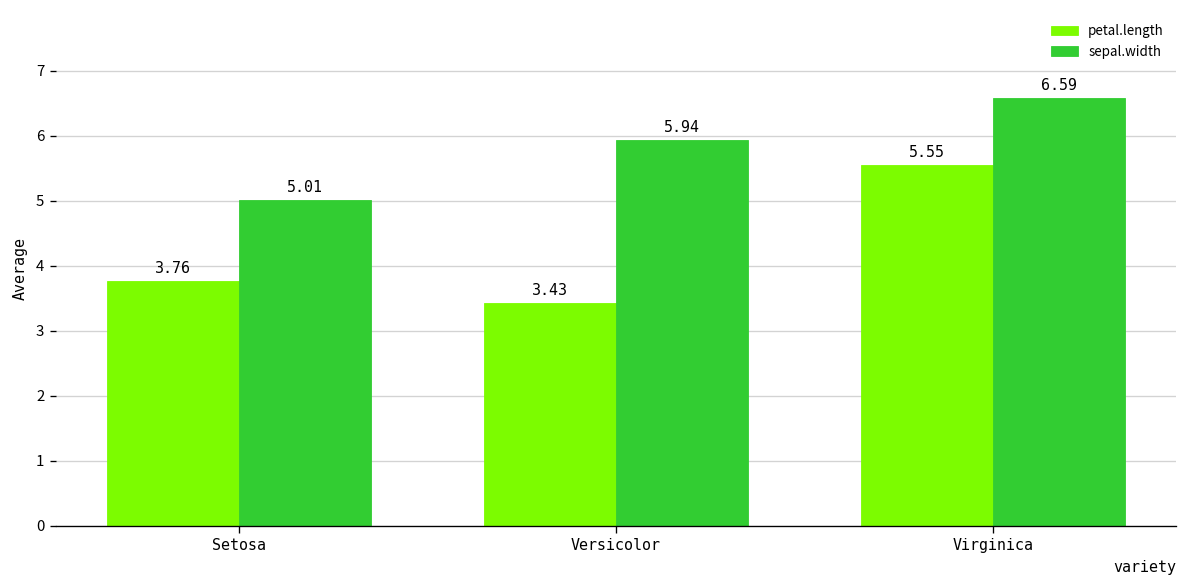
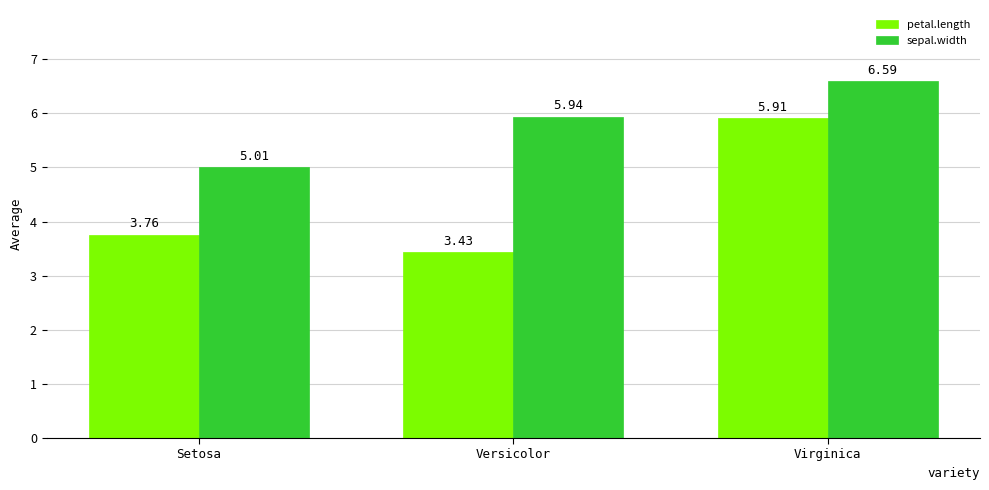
petal.length, Virginica: 5.55 -> 5.91
